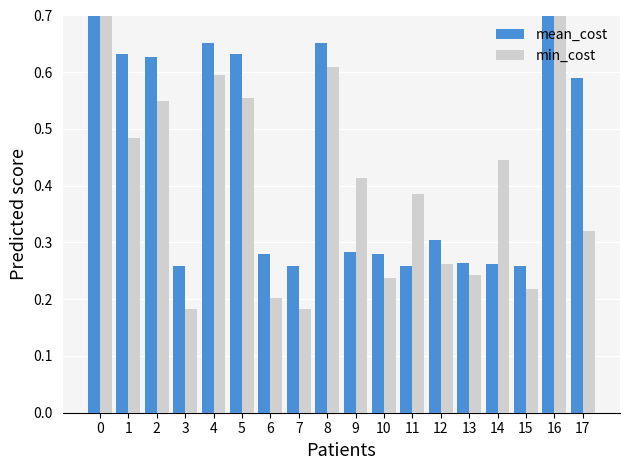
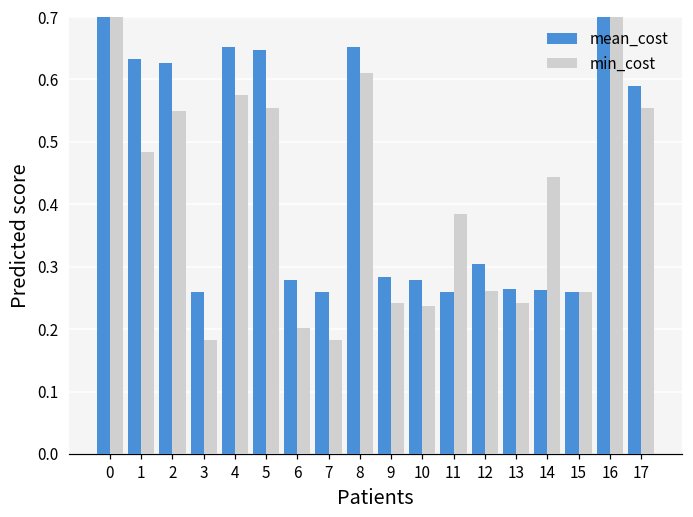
min_cost, 4: 0.59 -> 0.57
mean_cost, 5: 0.63 -> 0.65
min_cost, 9: 0.41 -> 0.24
min_cost, 15: 0.22 -> 0.26
min_cost, 17: 0.32 -> 0.55
